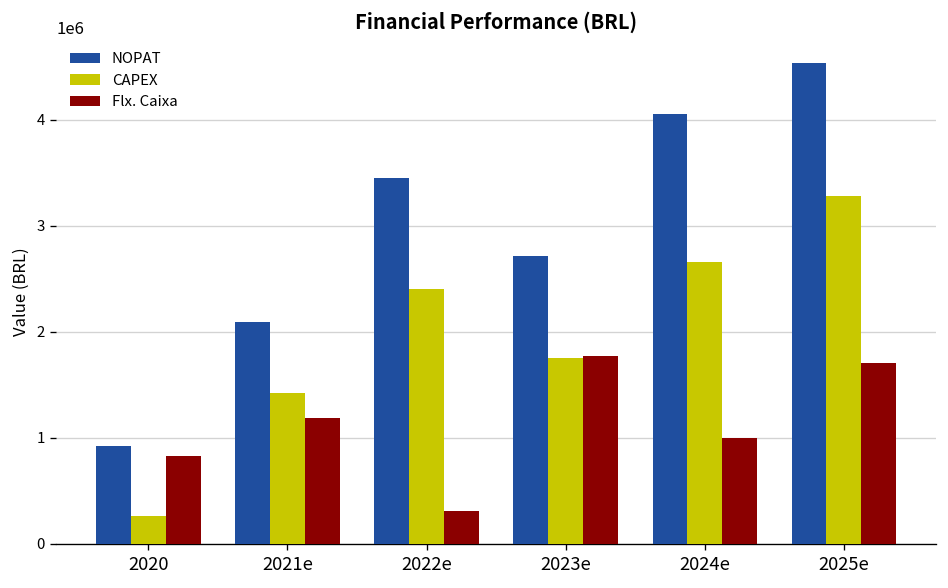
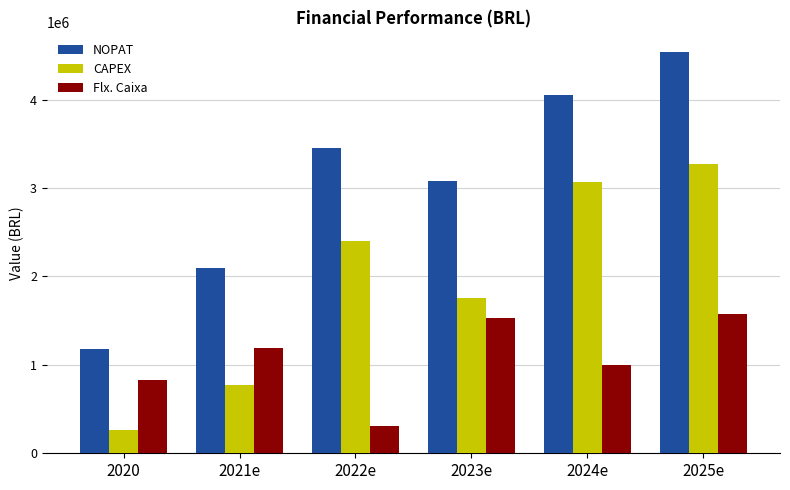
NOPAT, 2020: 900000 -> 1200000
CAPEX, 2021e: 1400000 -> 800000
NOPAT, 2023e: 2700000 -> 3100000
Flx. Caixa, 2023e: 1800000 -> 1500000
CAPEX, 2024e: 2700000 -> 3100000
Flx. Caixa, 2025e: 1700000 -> 1600000
